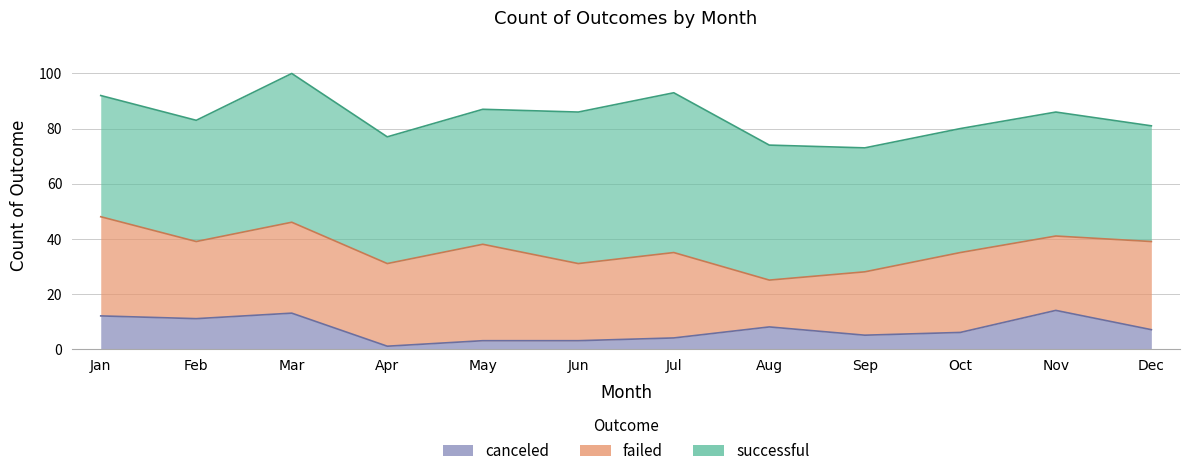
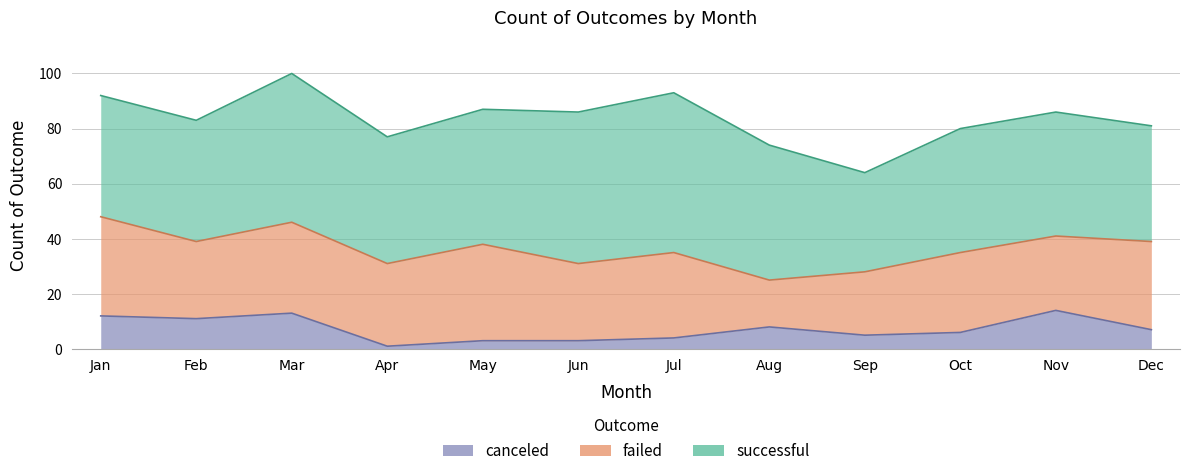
successful, Sep: 45 -> 36
